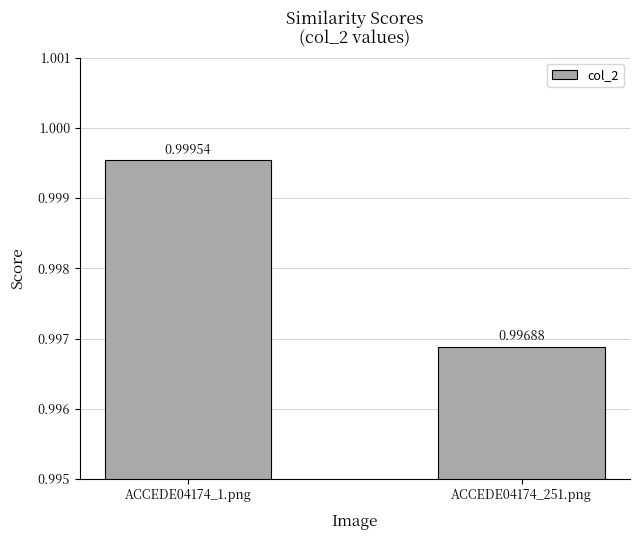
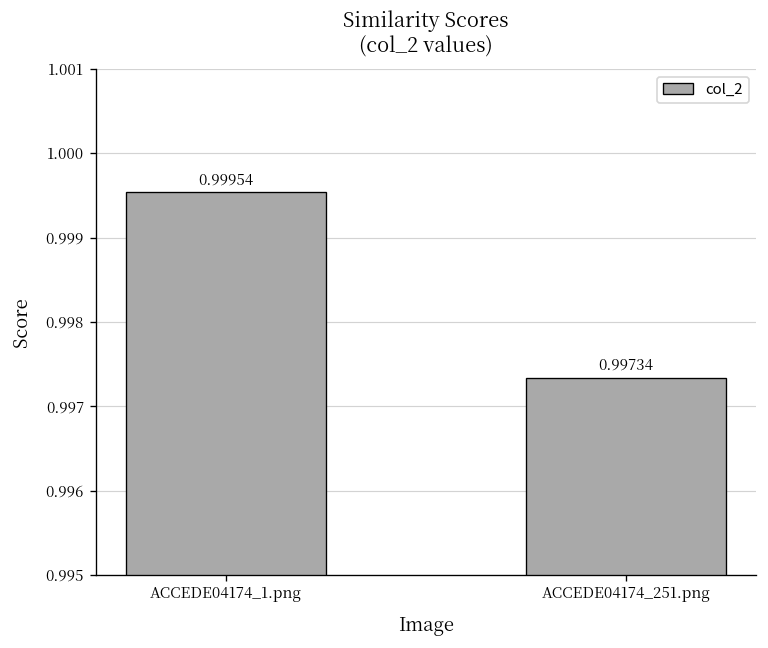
ACCEDE04174_251.png: 0.99688 -> 0.99734
